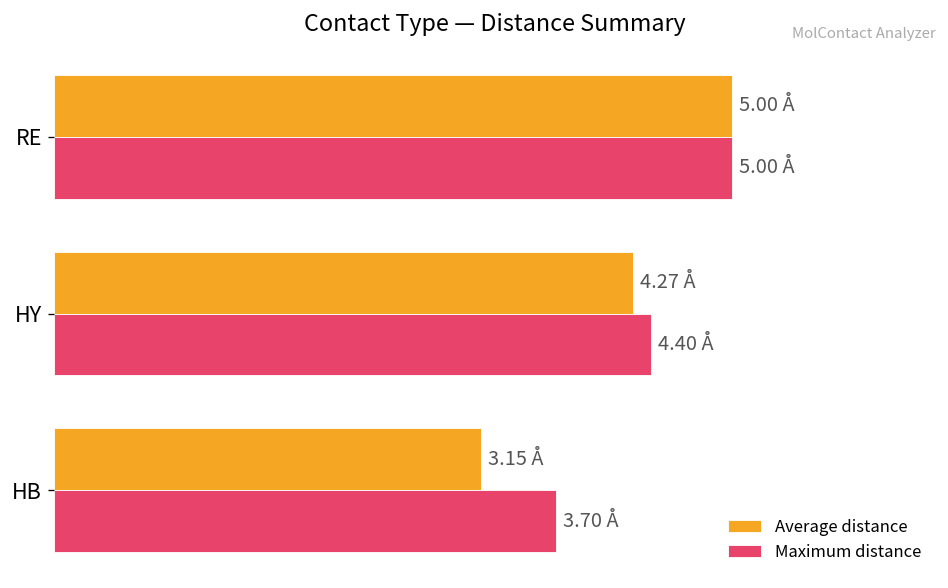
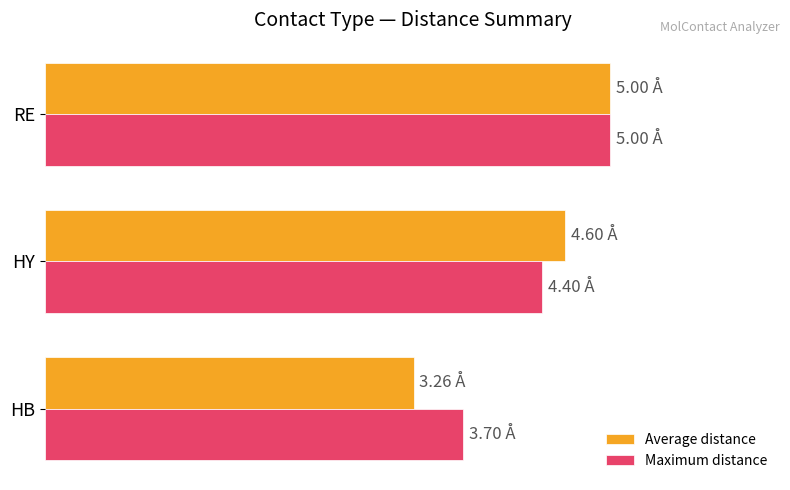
Average distance, HY: 4.27 -> 4.60
Average distance, HB: 3.15 -> 3.26
